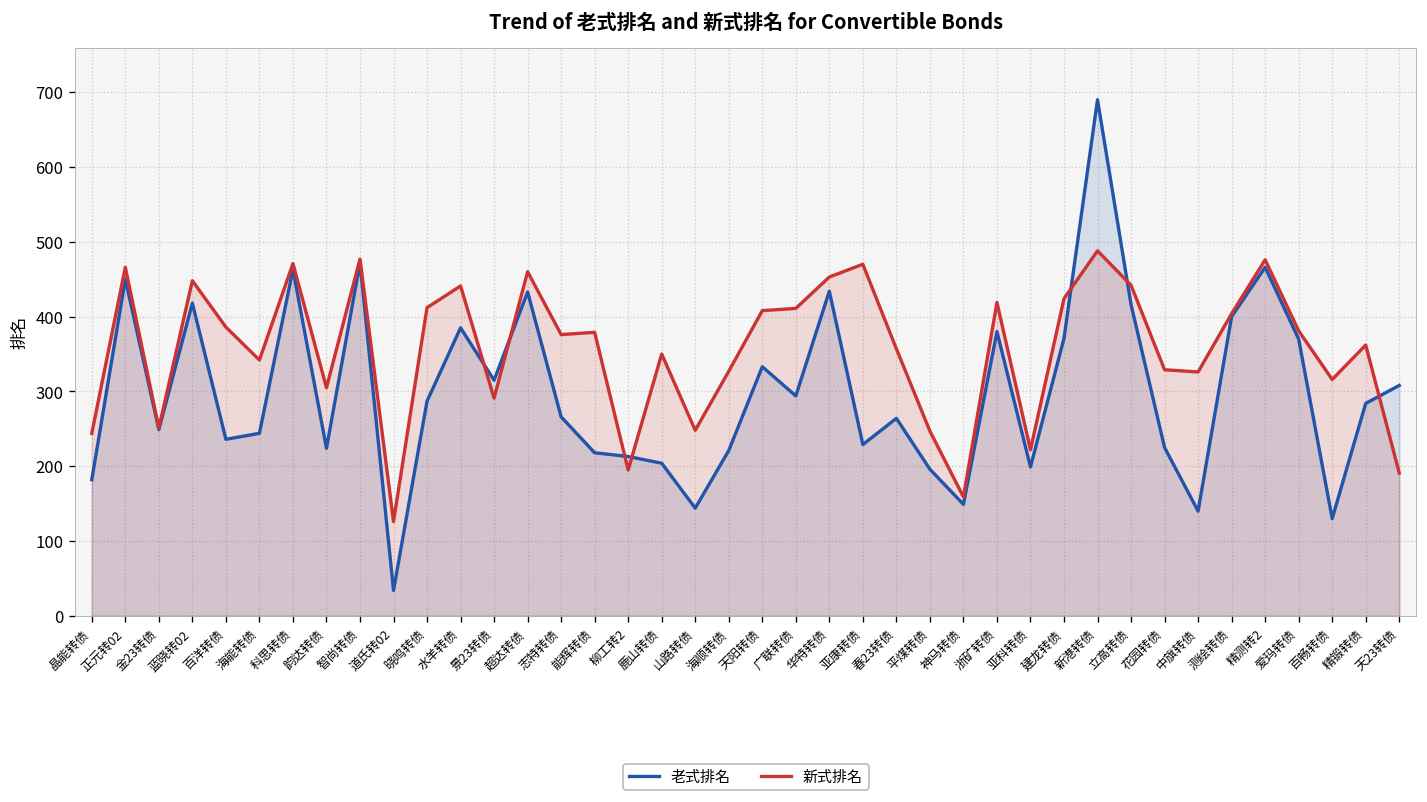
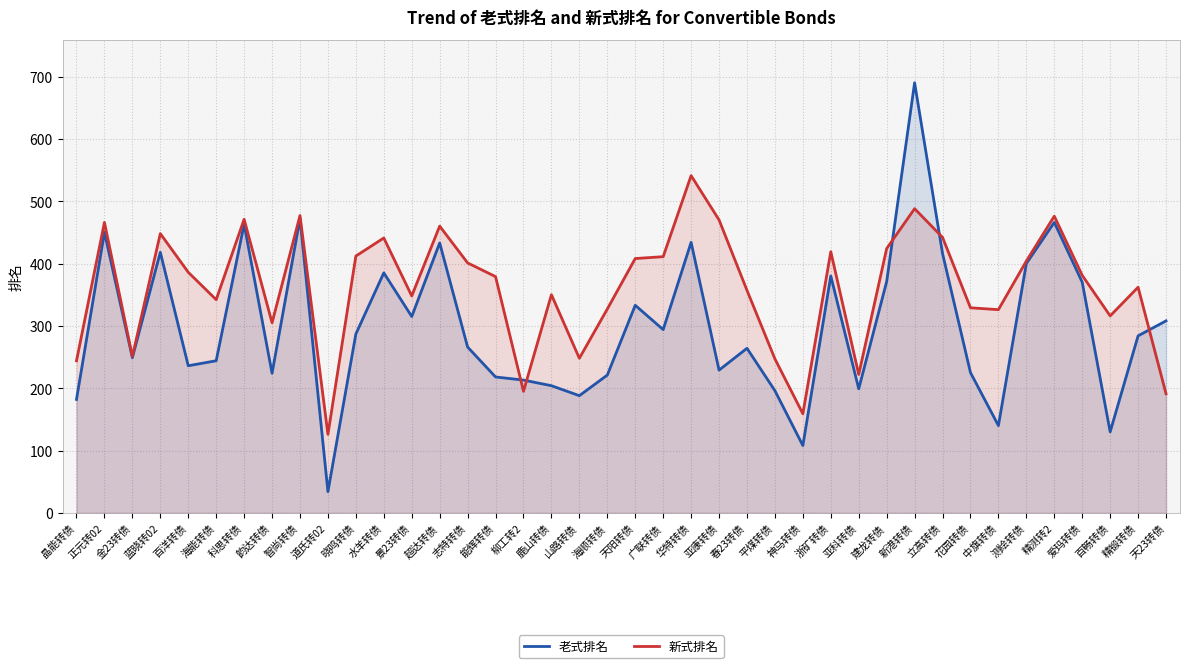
新式排名, 景23转债: 290 -> 350
新式排名, 志特转债: 380 -> 400
老式排名, 山路转债: 140 -> 190
新式排名, 华特转债: 450 -> 540
老式排名, 神马转债: 150 -> 110
